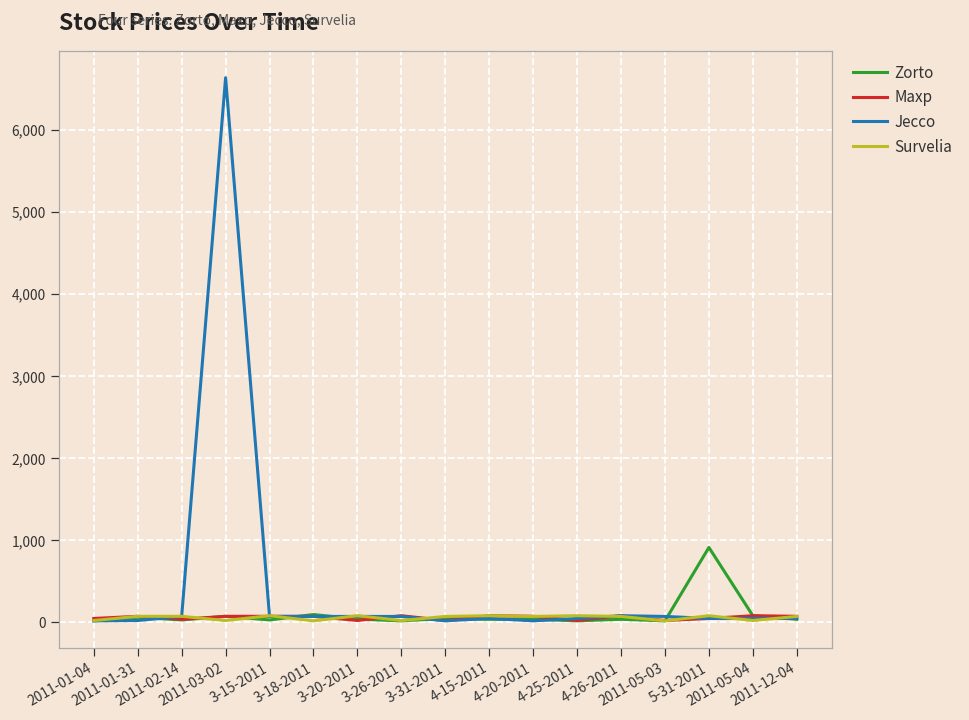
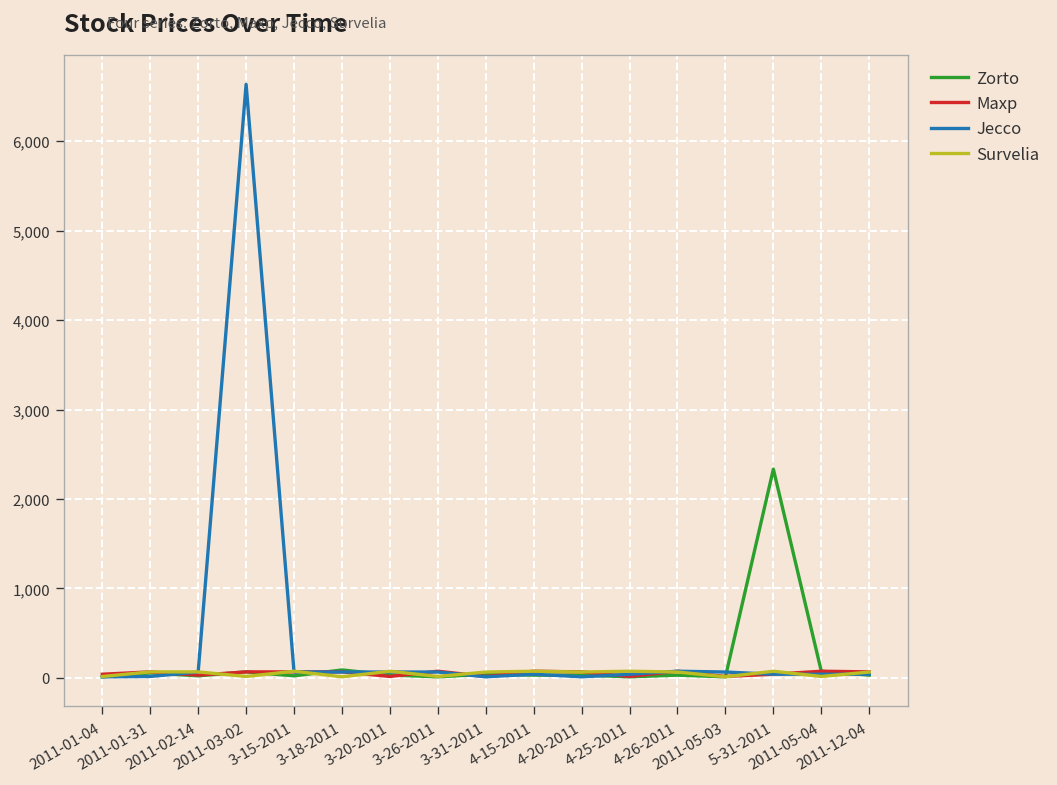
Zorto, 5-31-2011: 900 -> 2,300
